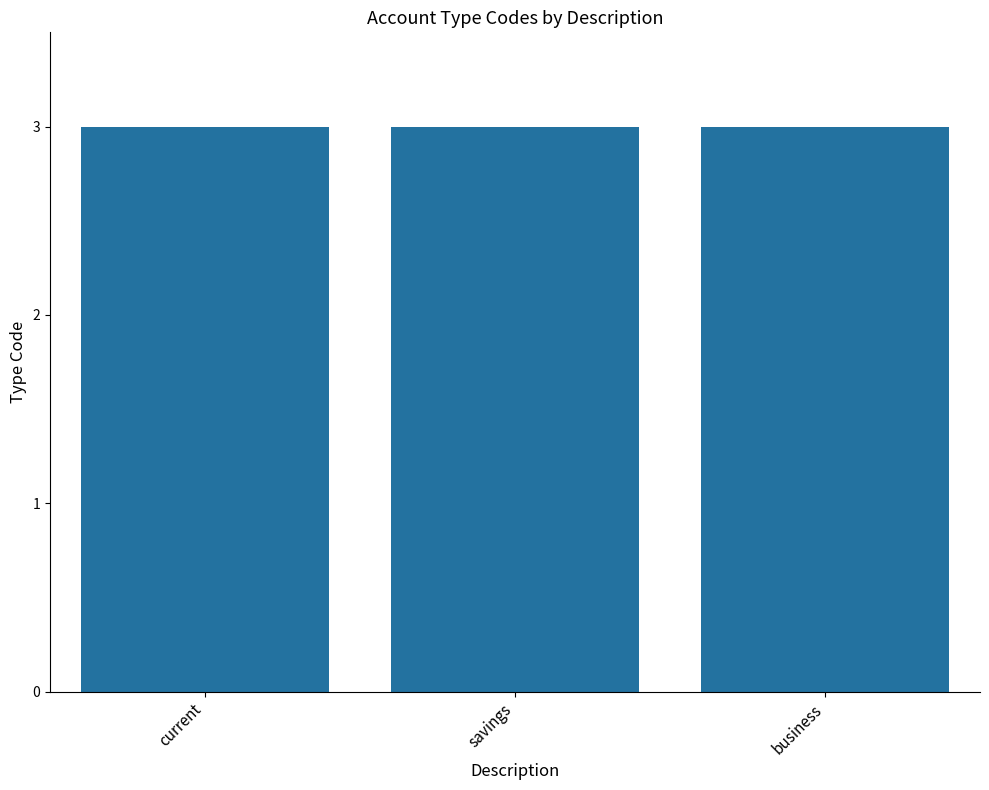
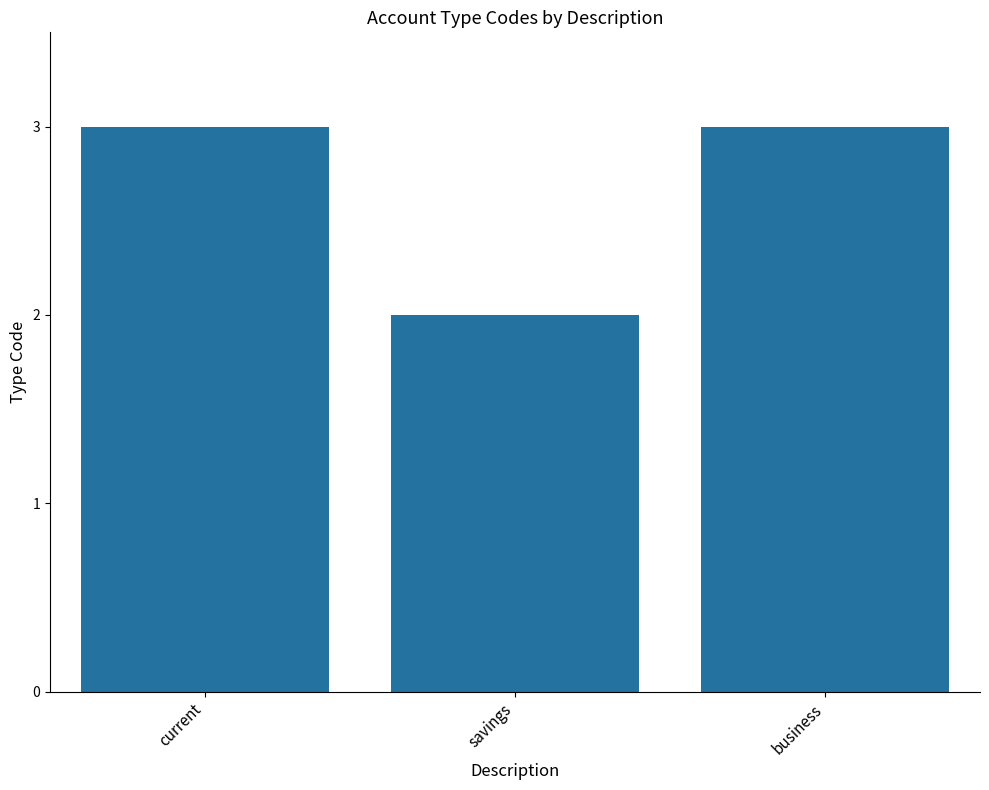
savings: 3 -> 2
